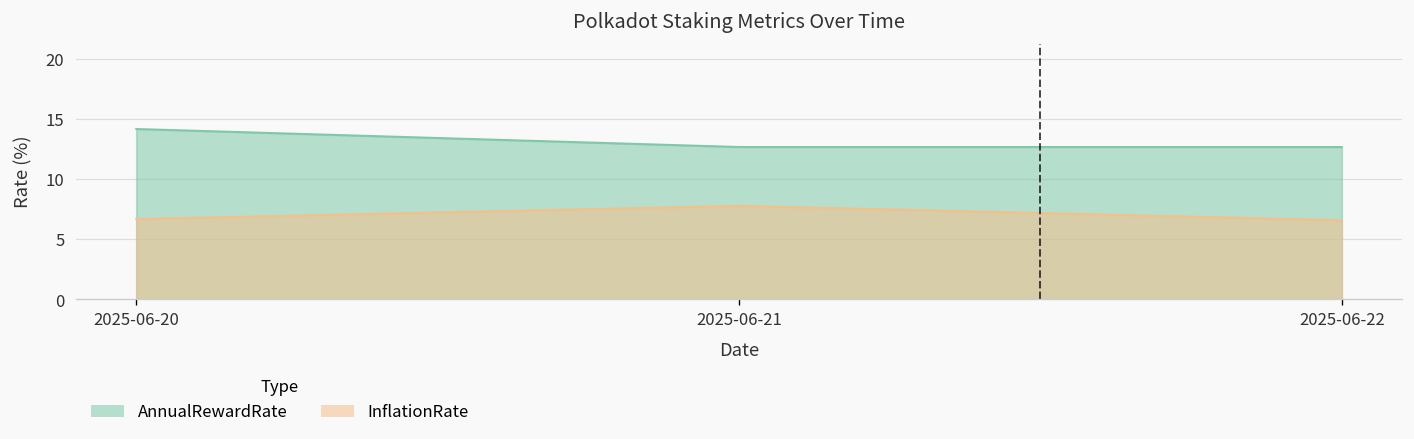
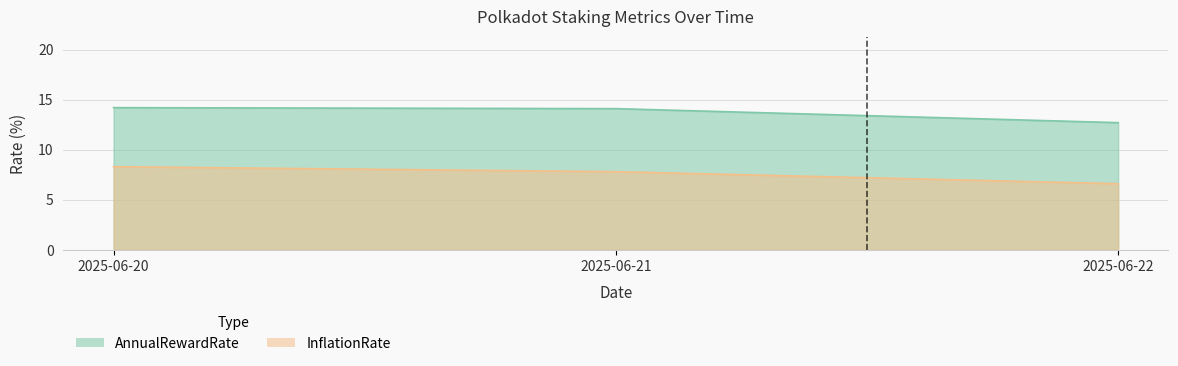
InflationRate, 2025-06-20: 6.7 -> 8.3
AnnualRewardRate, 2025-06-21: 12.7 -> 14.1
